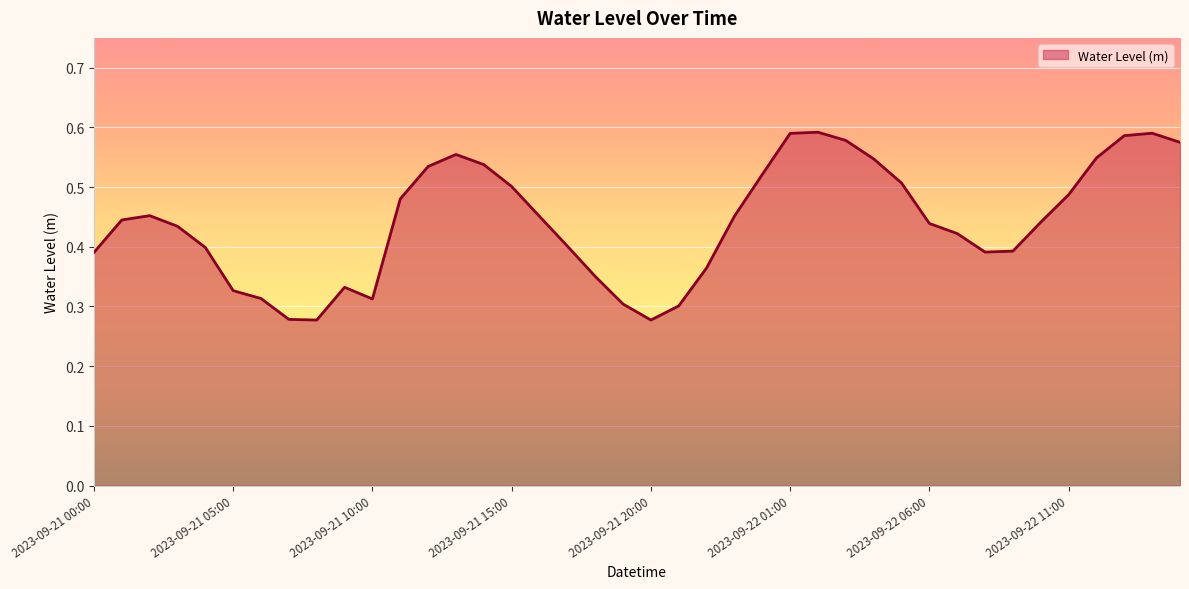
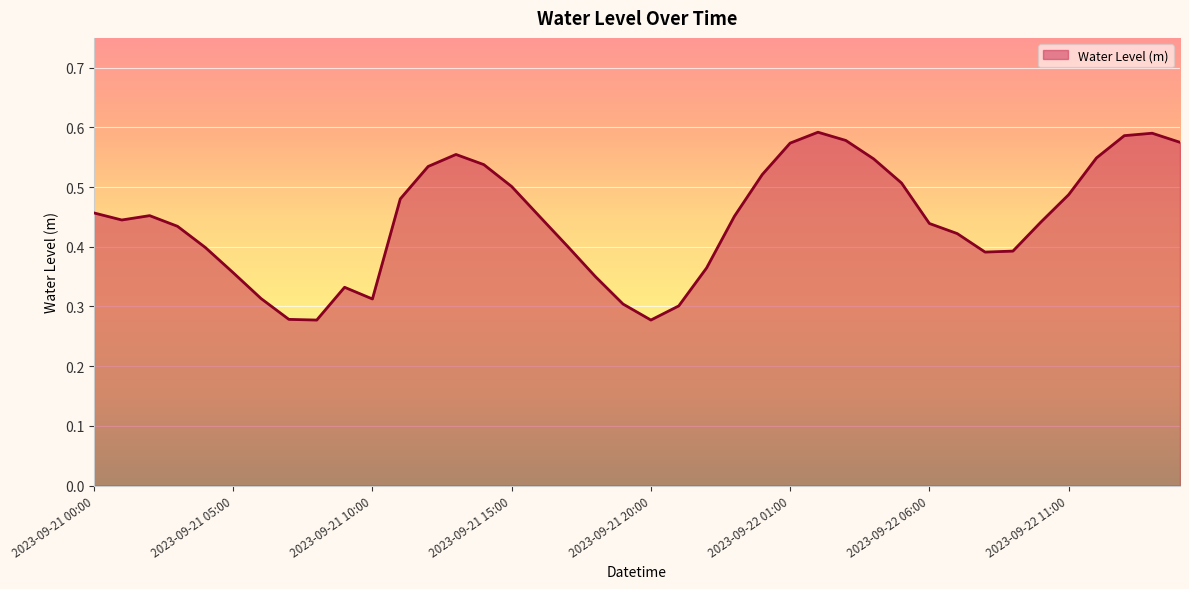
2023-09-21 00:00: 0.39 -> 0.46
2023-09-21 05:00: 0.33 -> 0.36
2023-09-22 01:00: 0.59 -> 0.57
